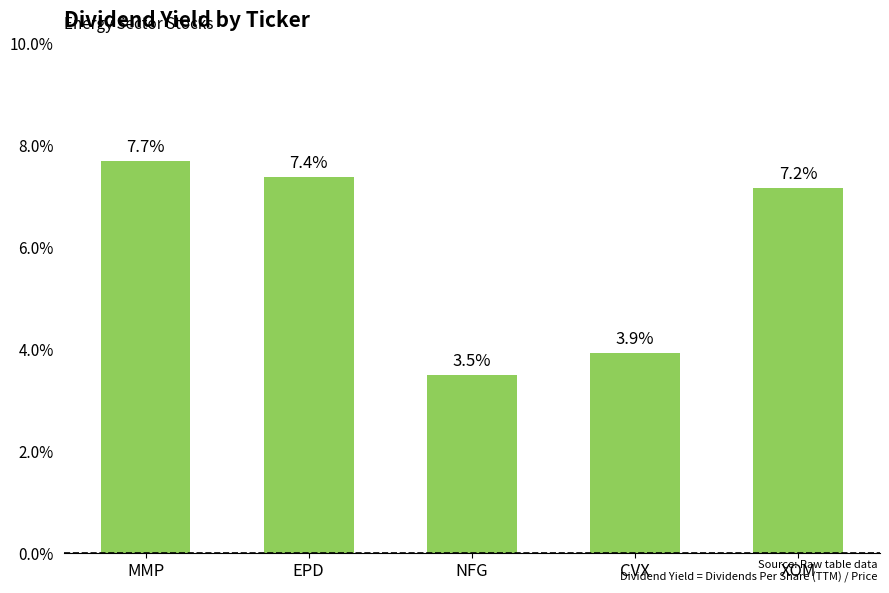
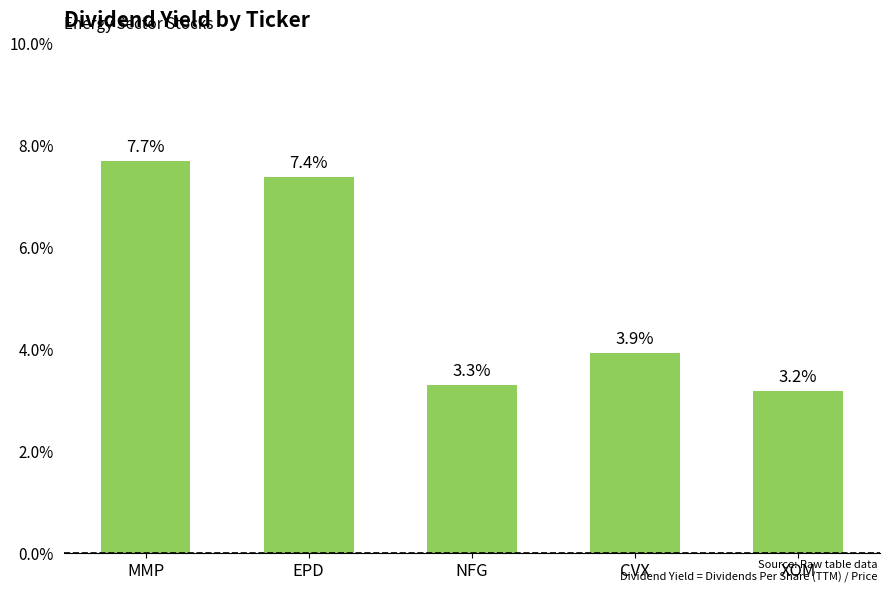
NFG: 3.5% -> 3.3%
XOM: 7.2% -> 3.2%
